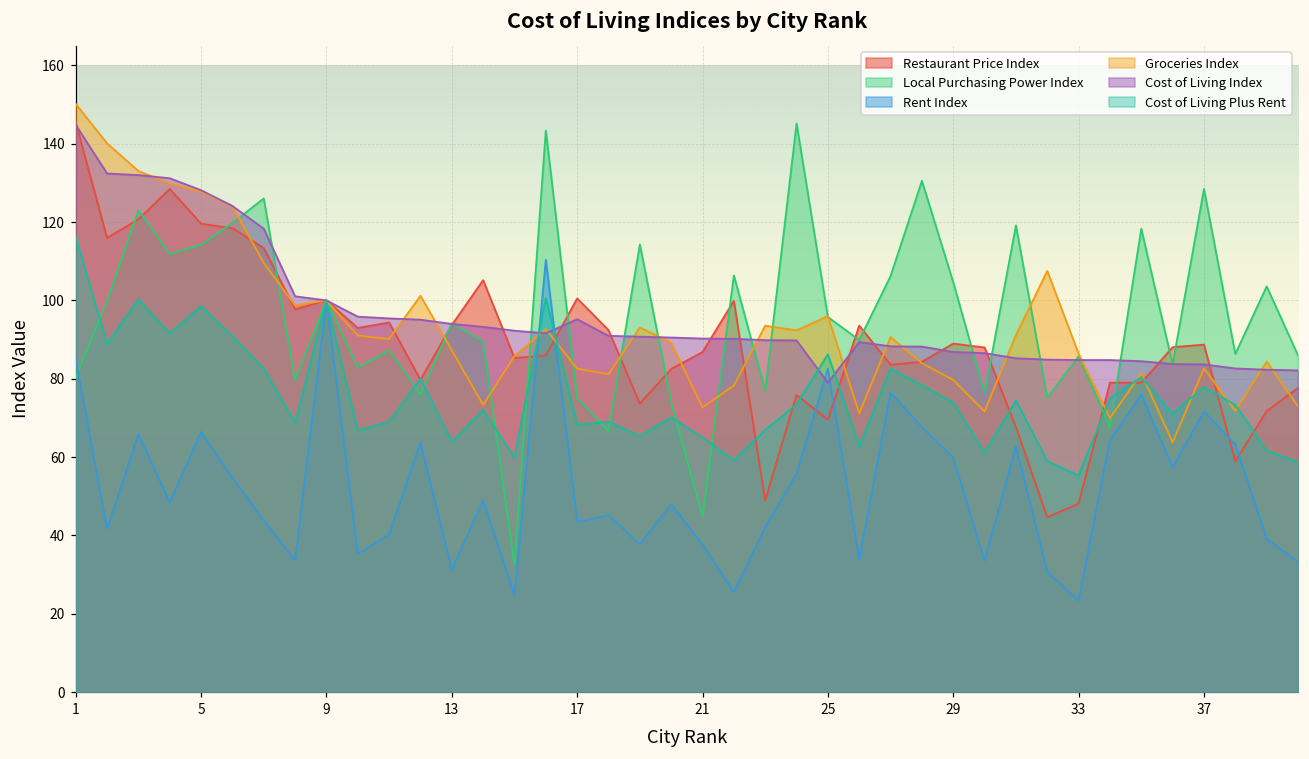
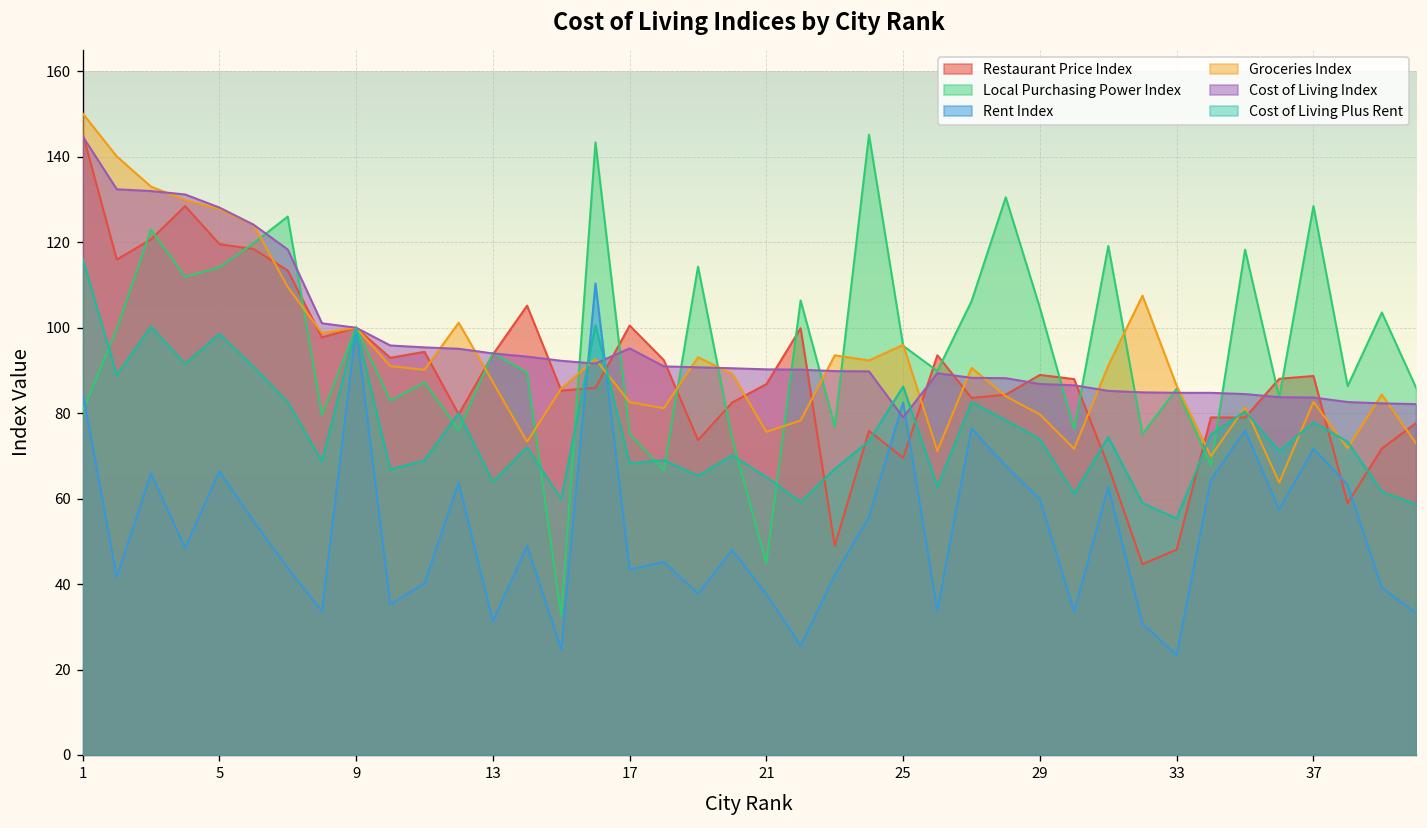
Groceries Index, 21: 73 -> 76
